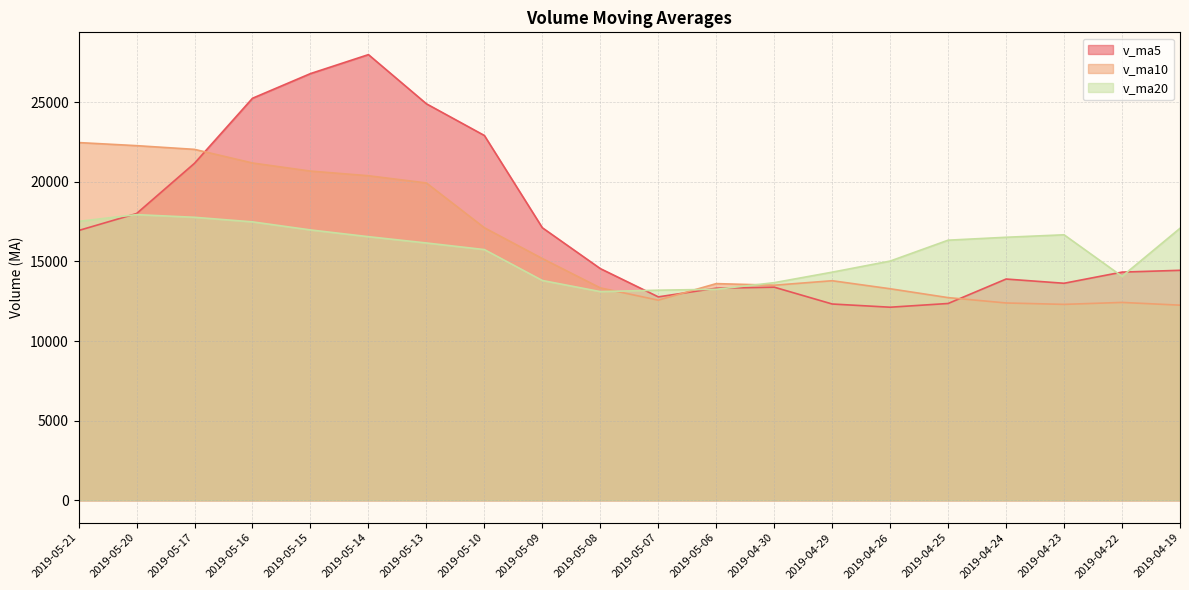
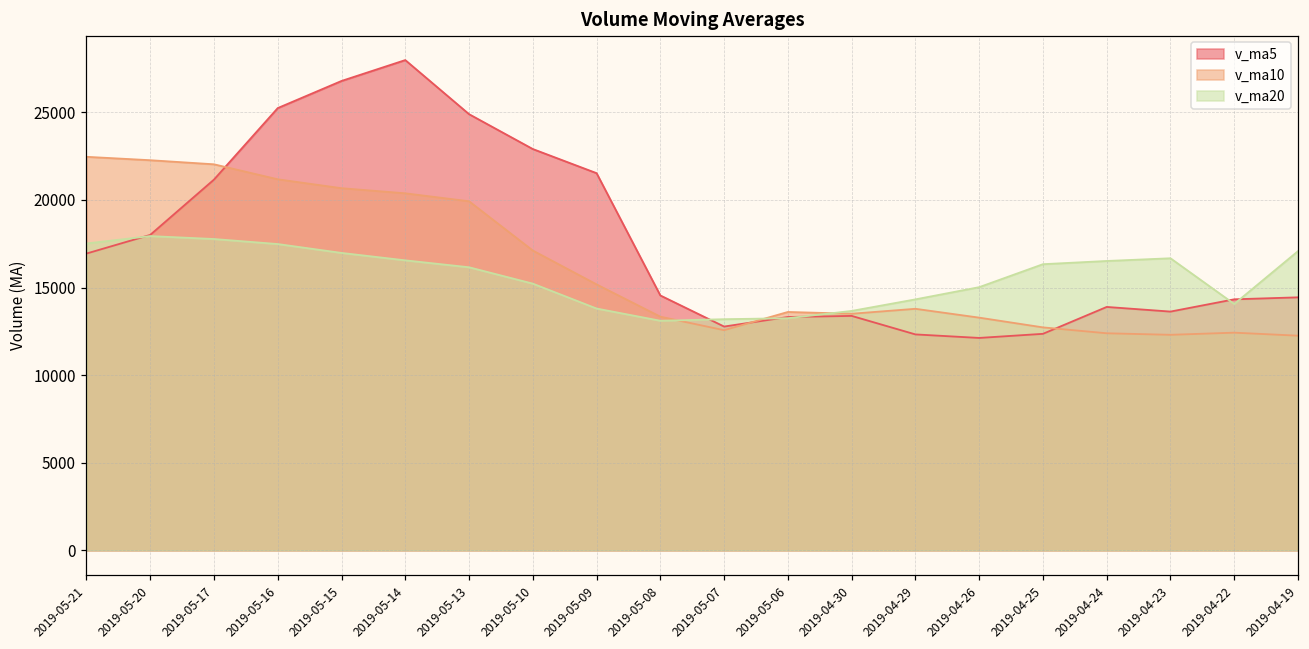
v_ma20, 2019-05-10: 15700 -> 15200
v_ma5, 2019-05-09: 17100 -> 21500
